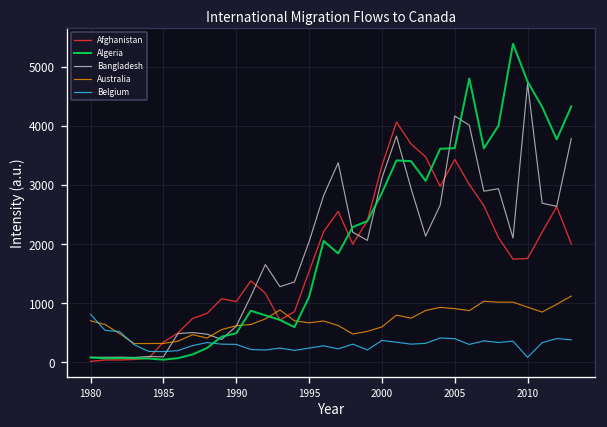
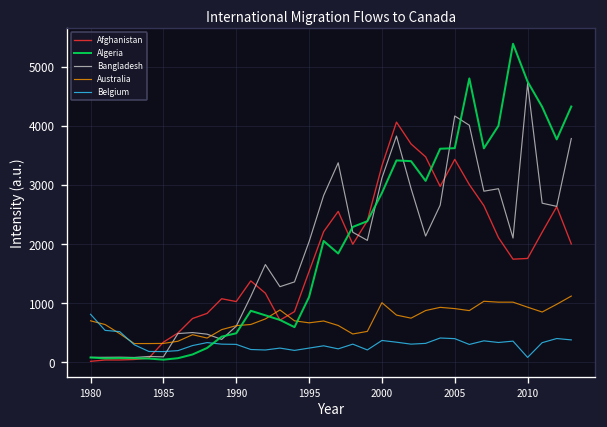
Australia, 2000: 600 -> 1000
